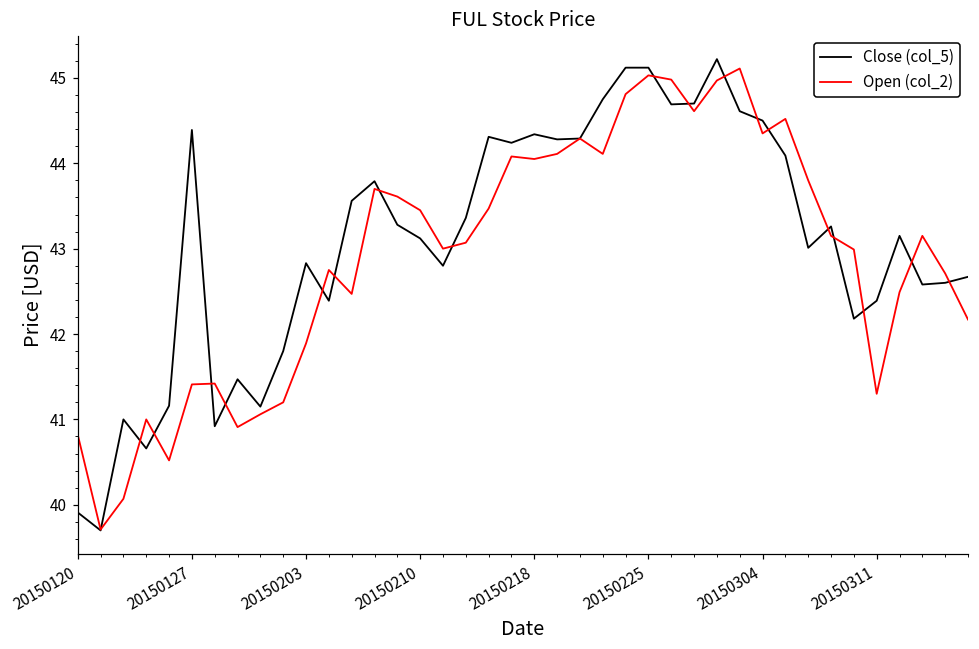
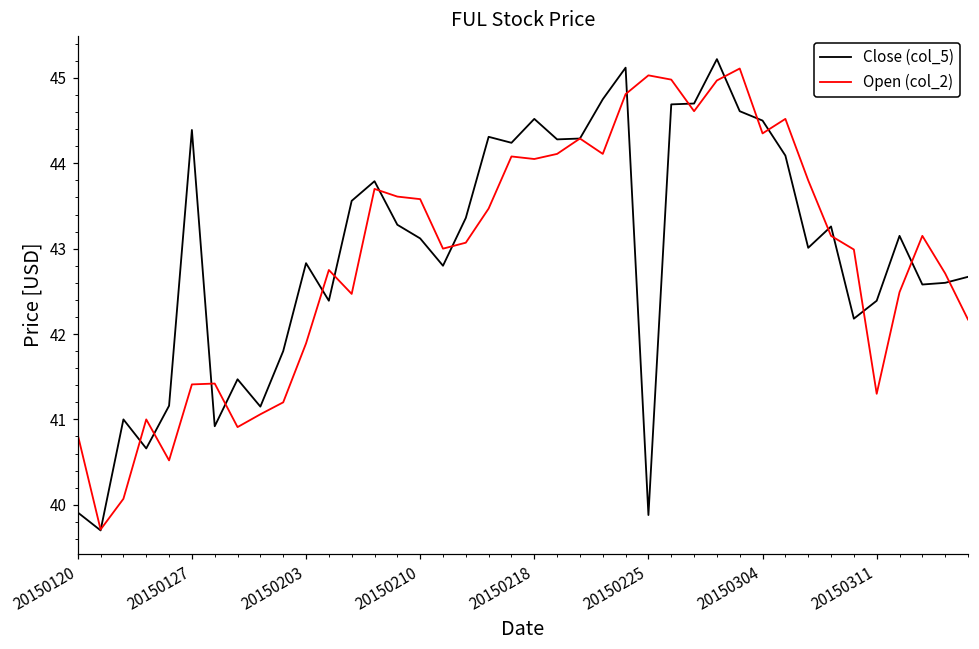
Open (col_2), 20150210: 43.5 -> 43.6
Close (col_5), 20150218: 44.3 -> 44.5
Close (col_5), 20150225: 45.1 -> 39.9
